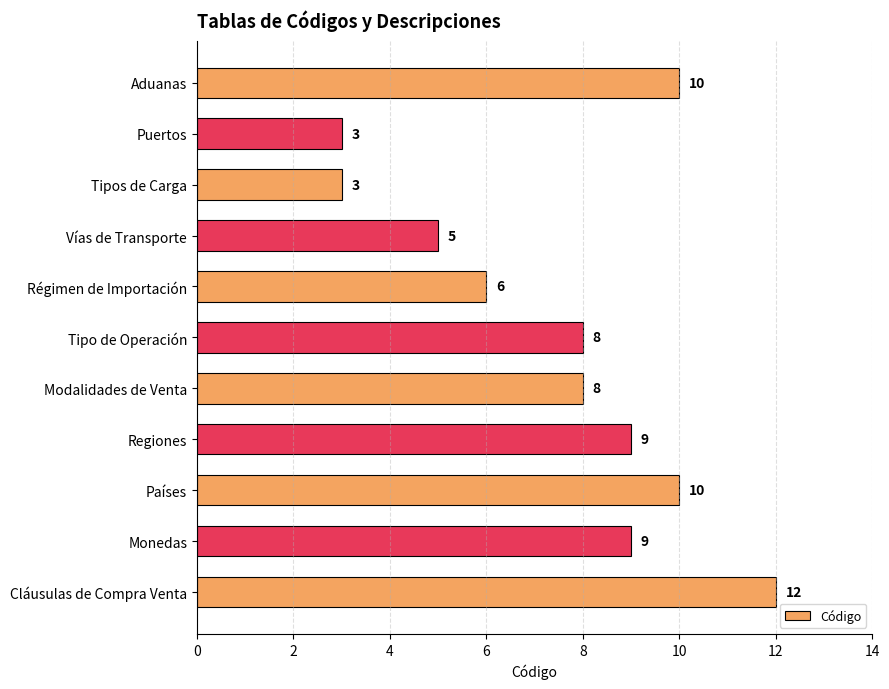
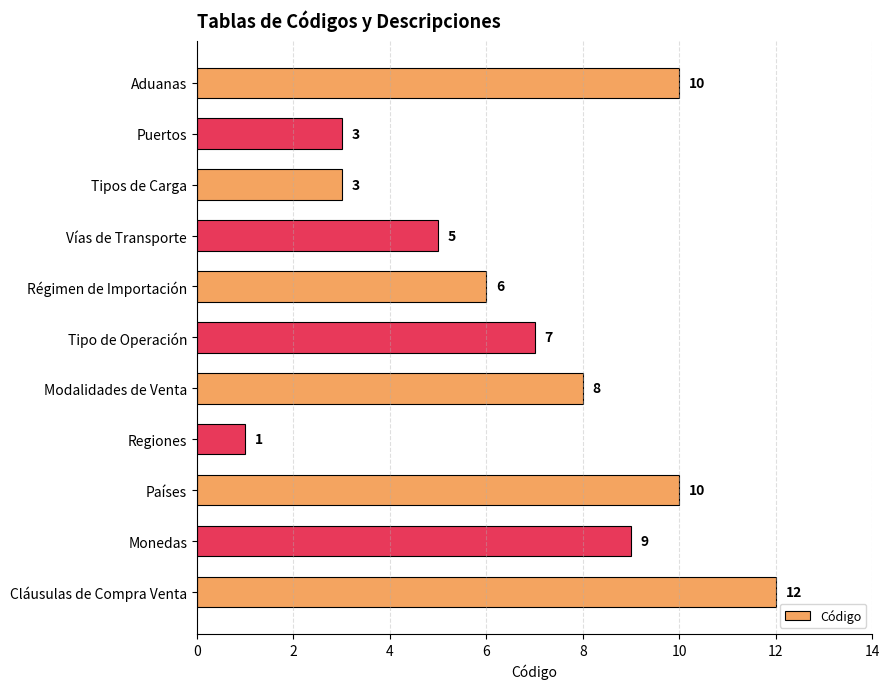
Tipo de Operación: 8 -> 7
Regiones: 9 -> 1
